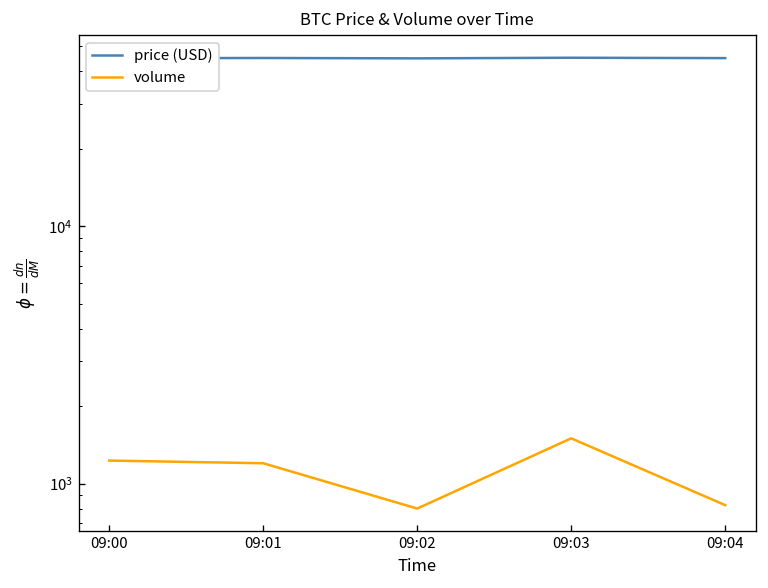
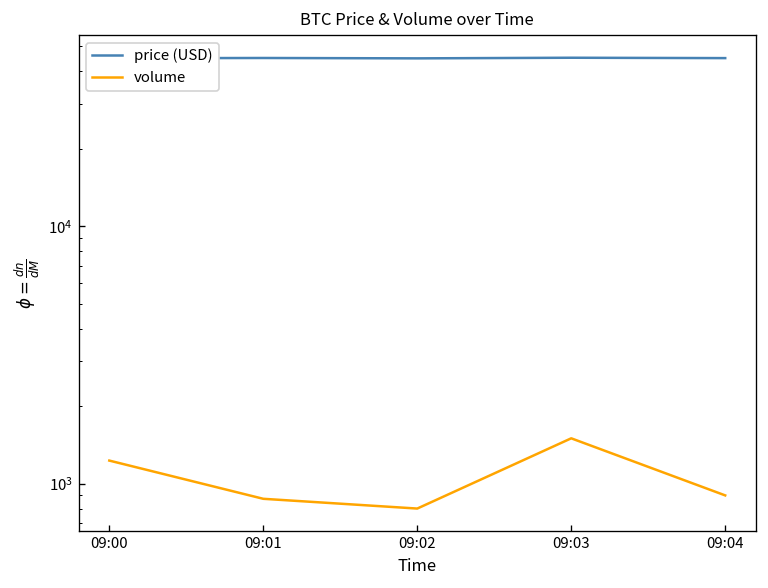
volume, 09:01: 1200 -> 870
volume, 09:04: 830 -> 900
